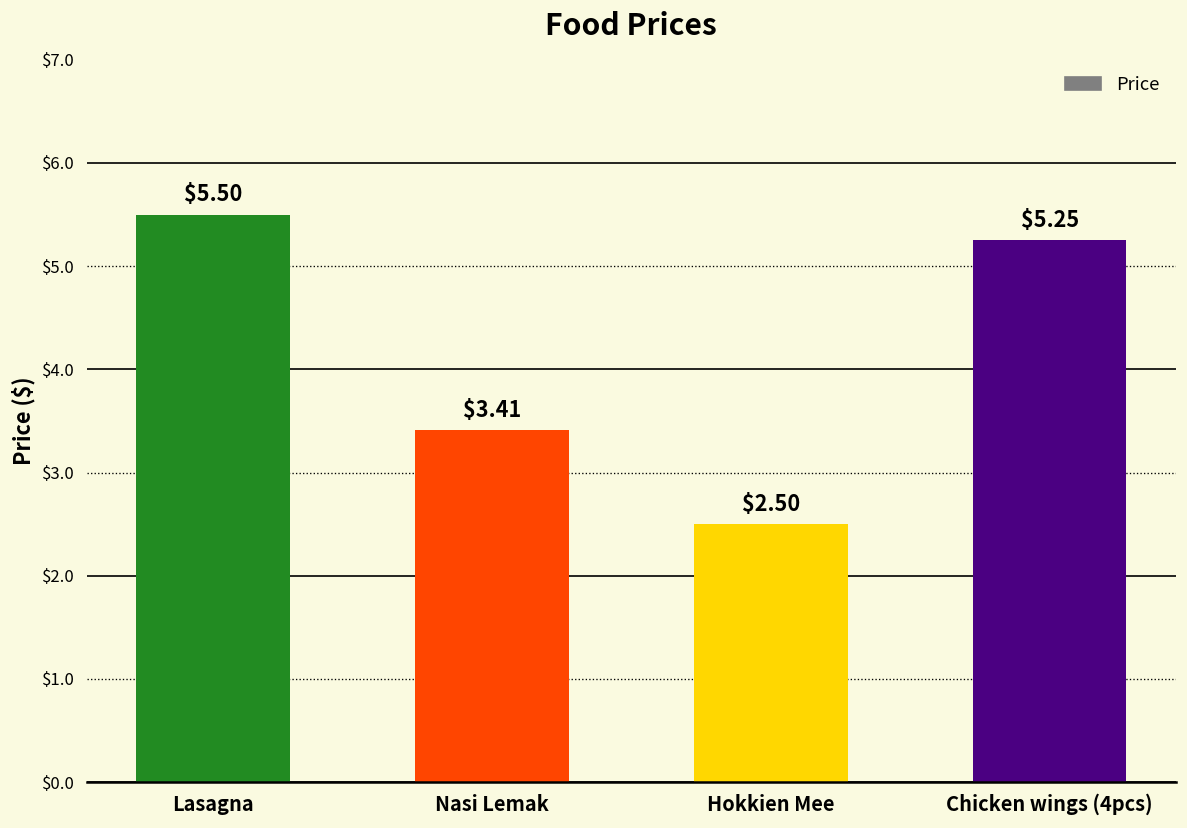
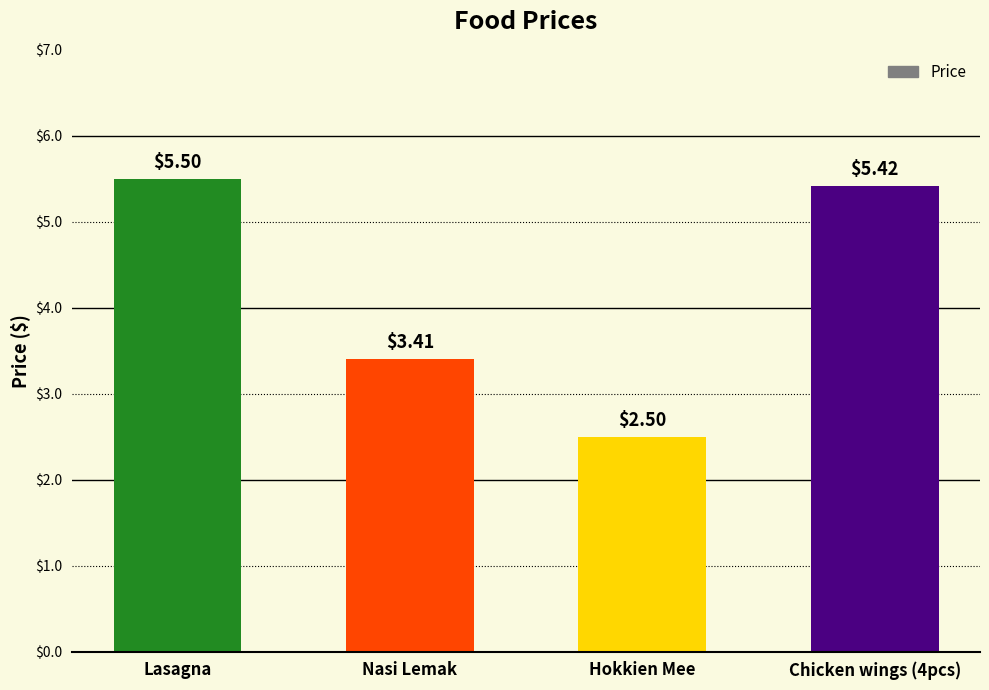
Chicken wings (4pcs): $5.25 -> $5.42
